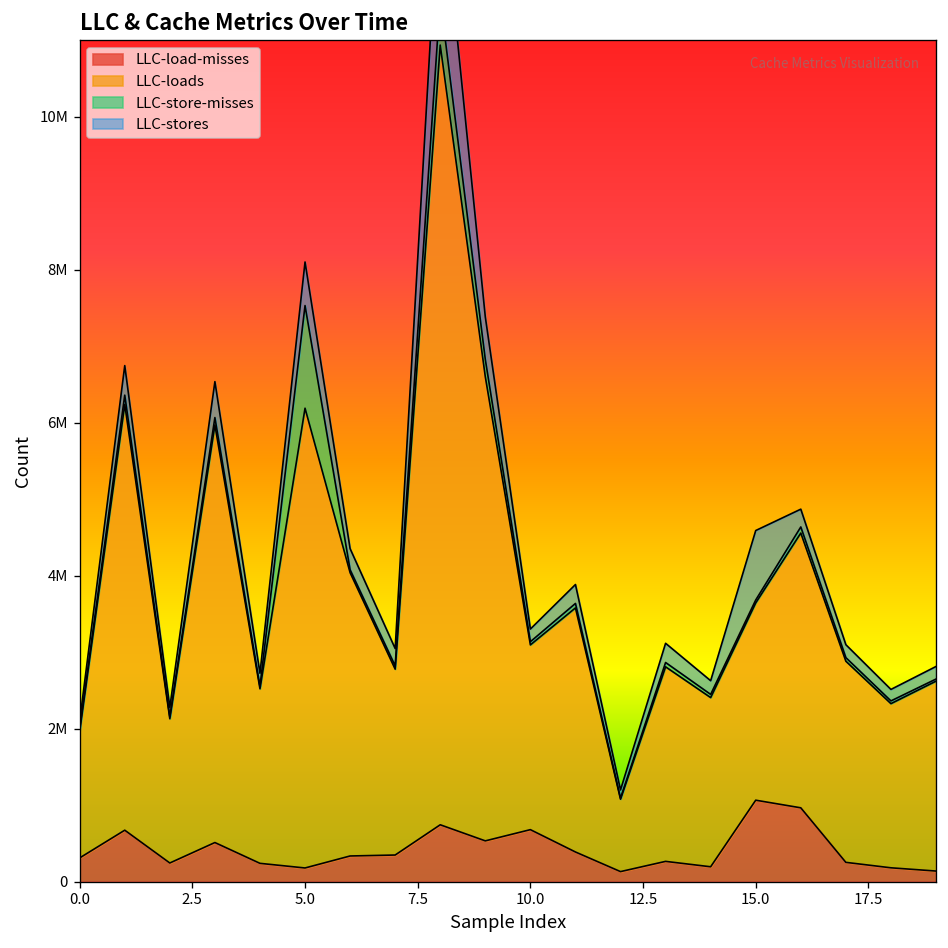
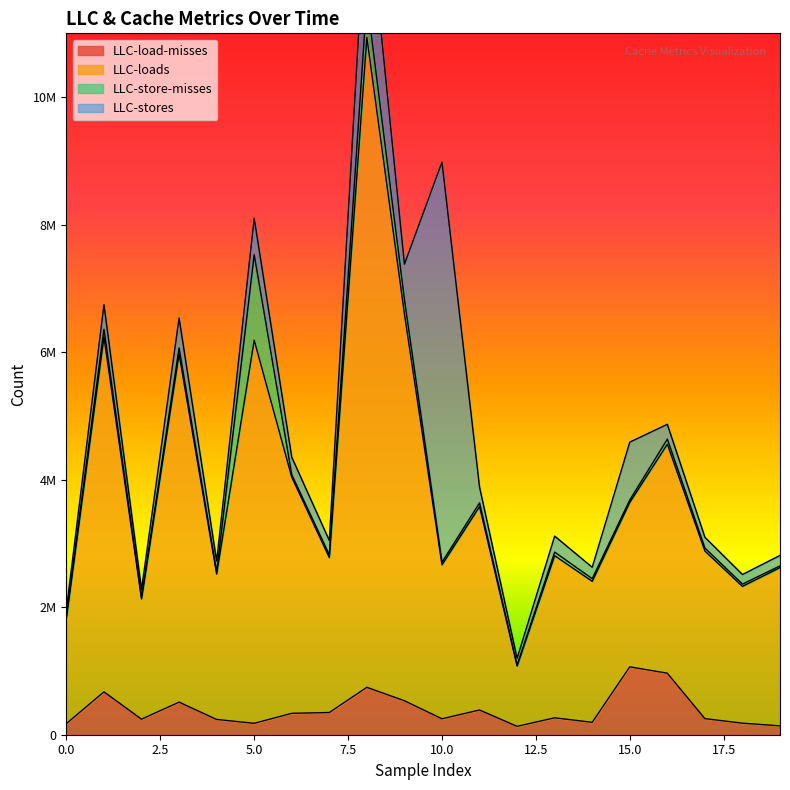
LLC-load-misses, 0.0: 300000 -> 200000
LLC-load-misses, 10.0: 700000 -> 200000
LLC-stores, 10.0: 200000 -> 6300000
